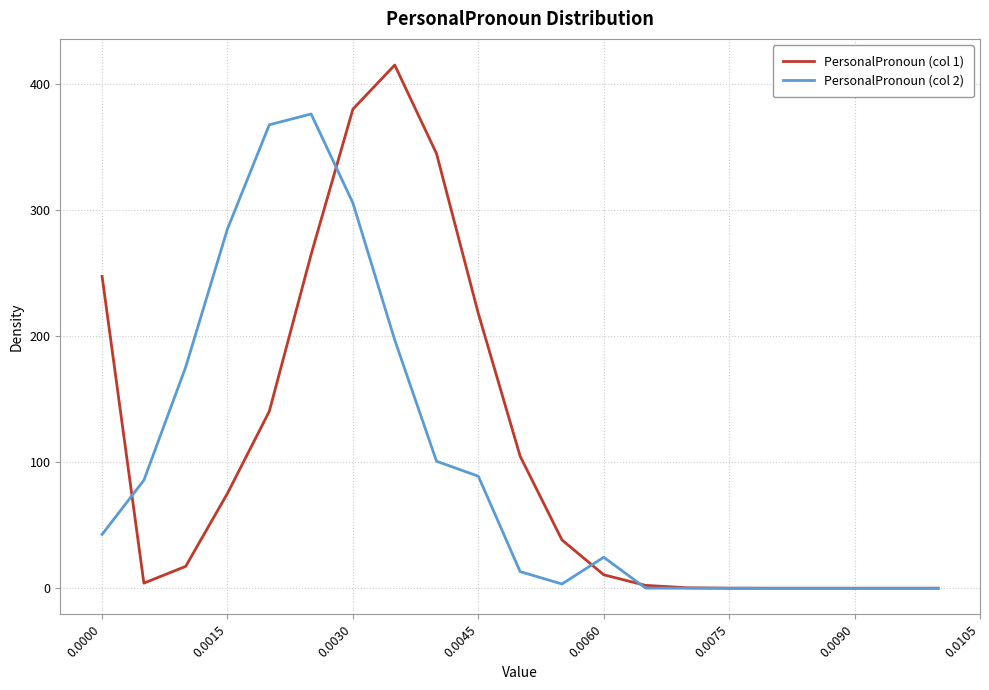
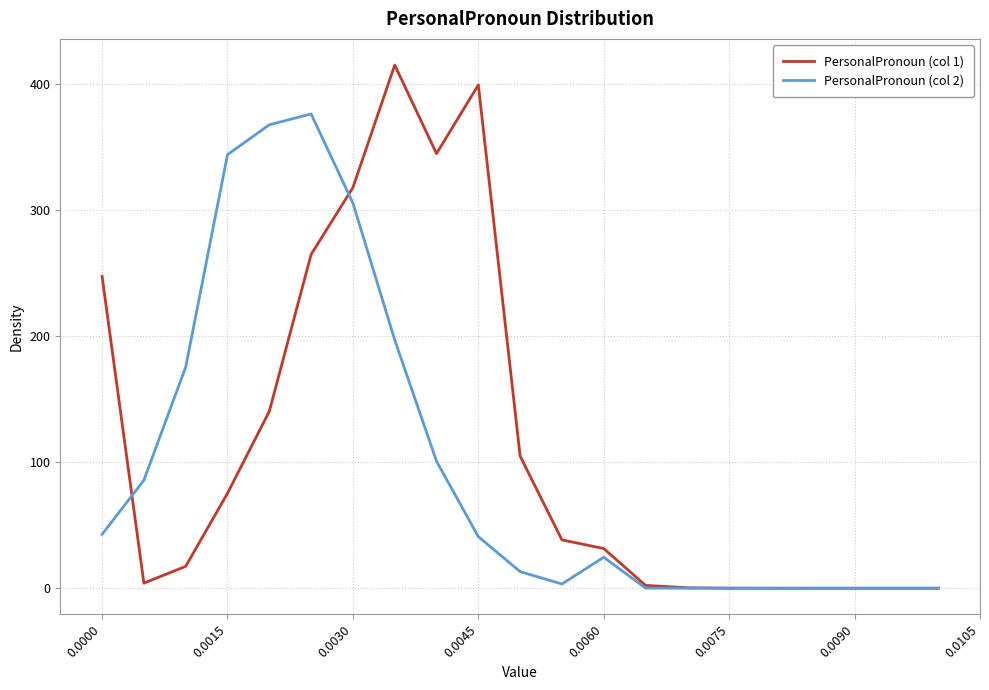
PersonalPronoun (col 2), 0.0015: 285 -> 344
PersonalPronoun (col 1), 0.0030: 380 -> 318
PersonalPronoun (col 1), 0.0045: 218 -> 400
PersonalPronoun (col 2), 0.0045: 89 -> 41
PersonalPronoun (col 1), 0.0060: 11 -> 32
